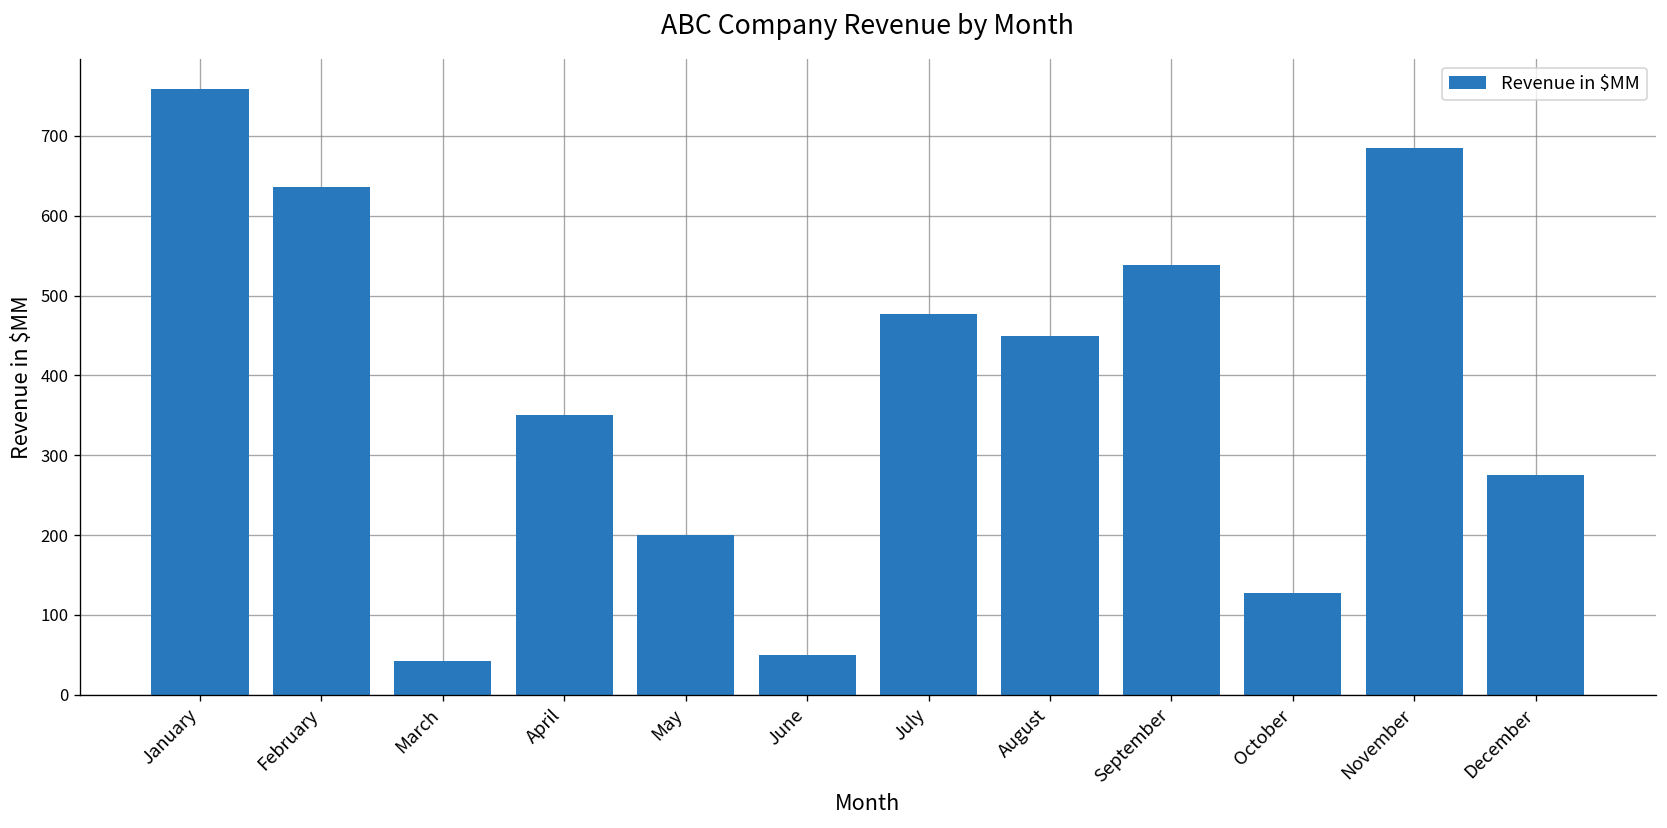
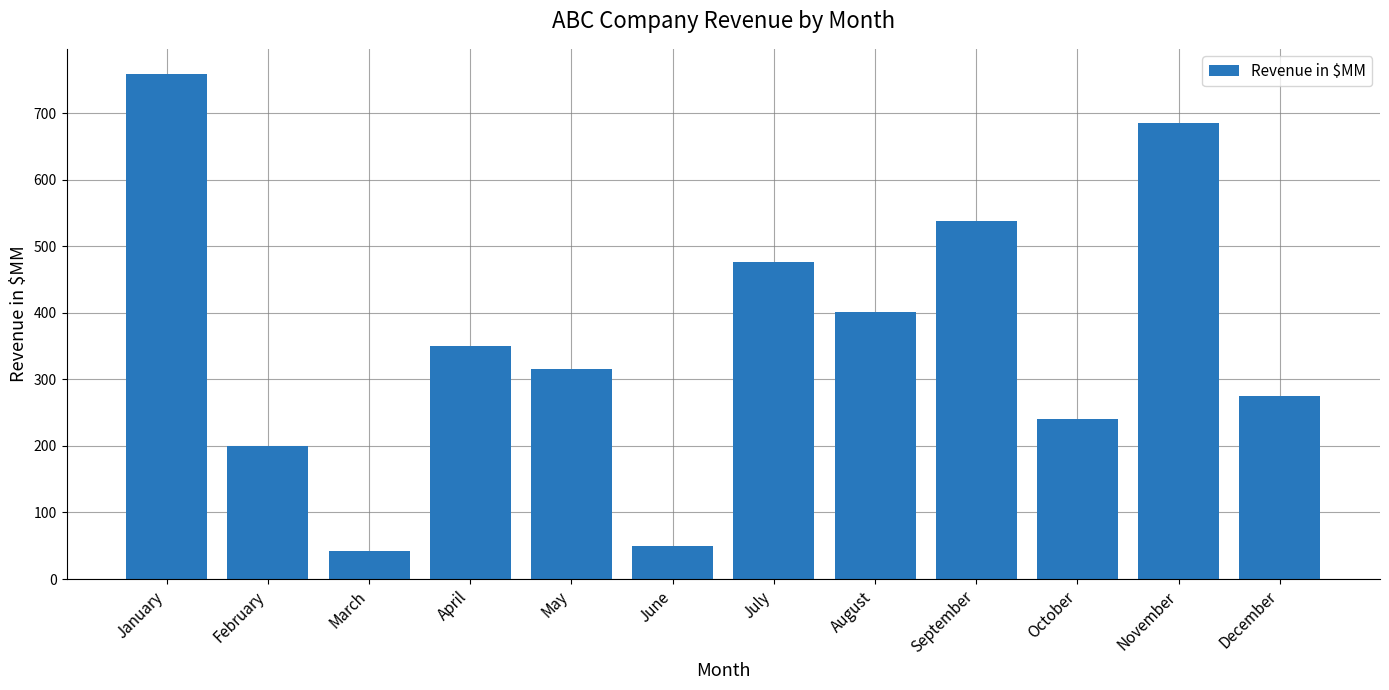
February: 640 -> 200
May: 200 -> 320
August: 450 -> 400
October: 130 -> 240
